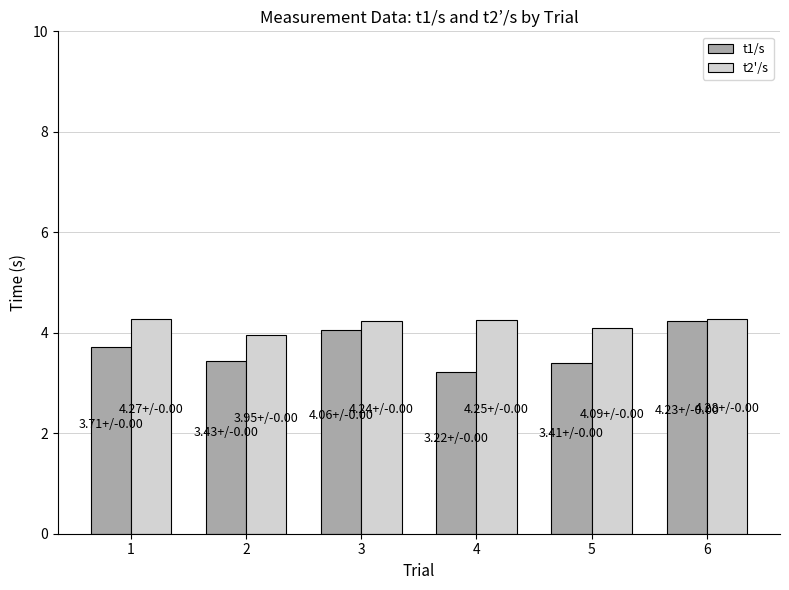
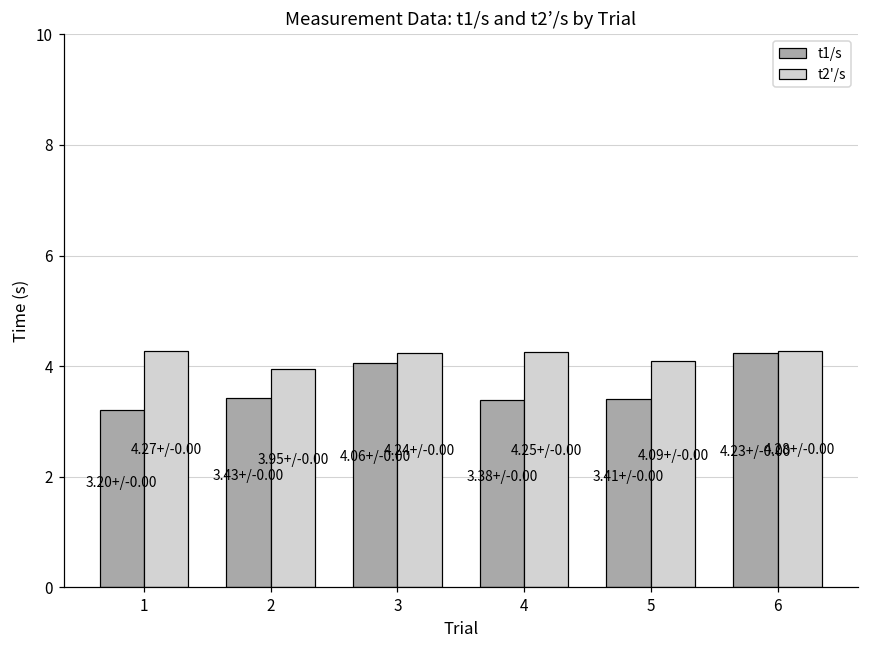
t1/s, 1: 3.71+/ -> 3.20+/
t1/s, 4: 3.22+/ -> 3.38+/
